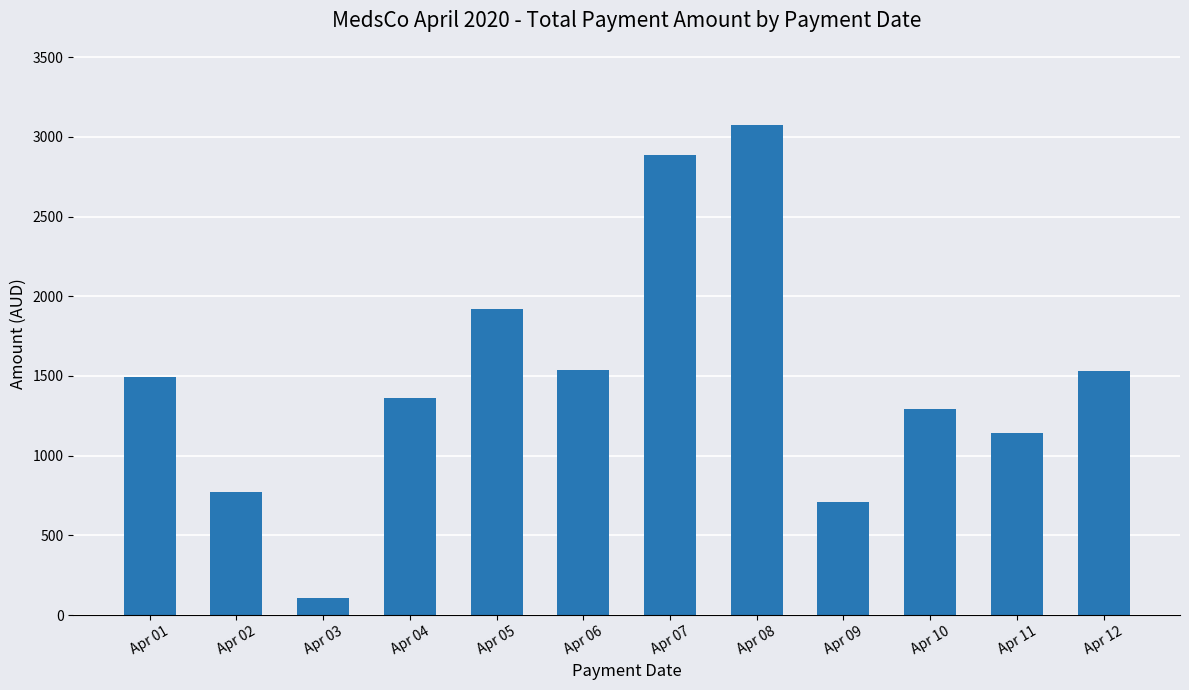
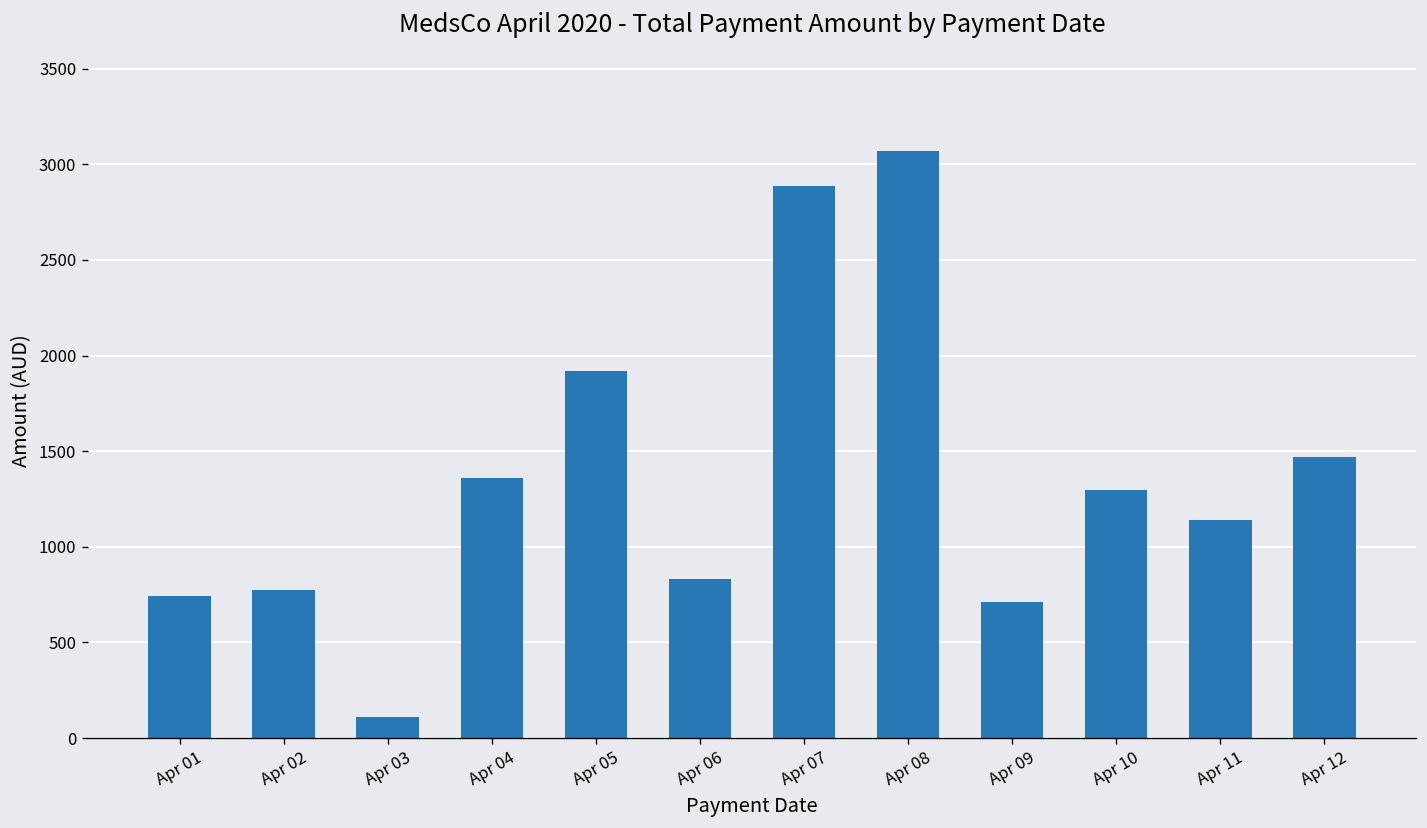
Apr 01: 1490 -> 740
Apr 06: 1540 -> 830
Apr 12: 1530 -> 1470
